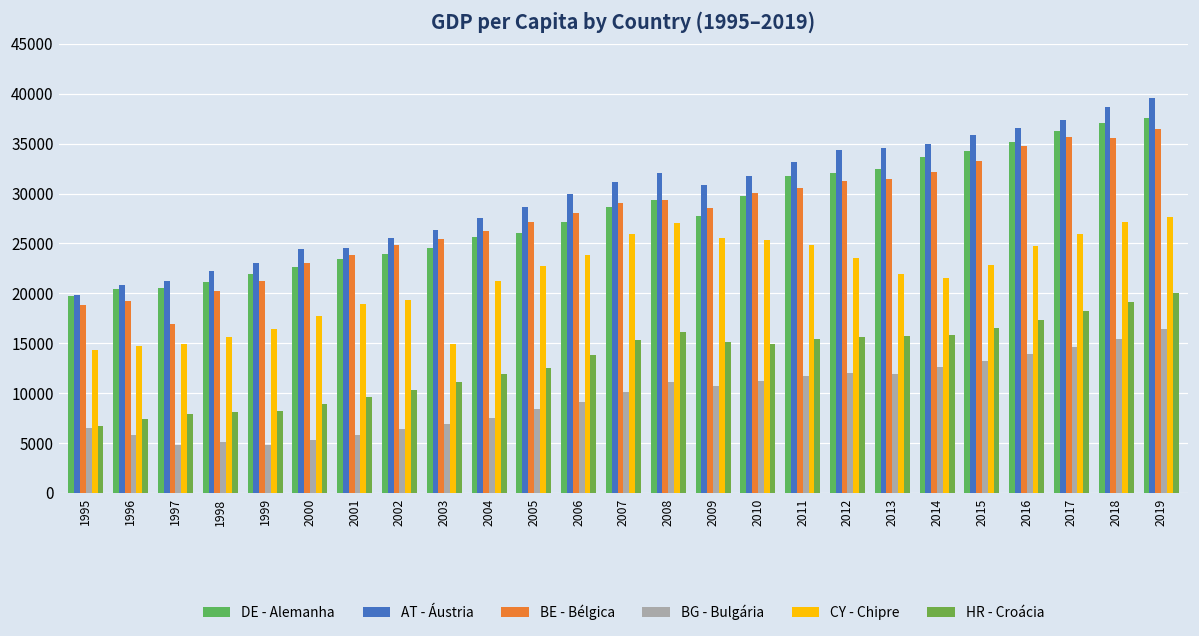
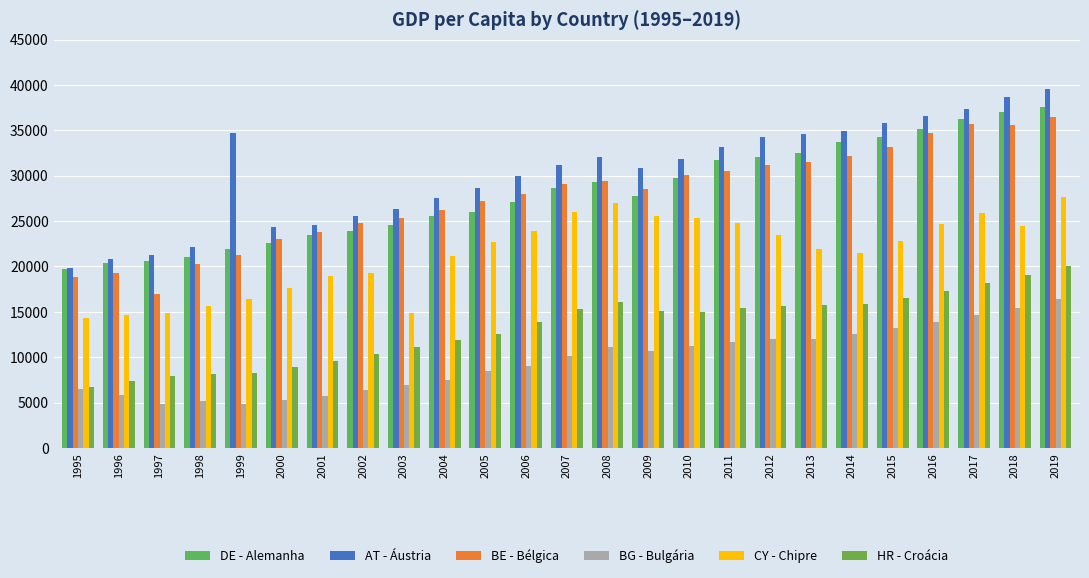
AT - Áustria, 1999: 23000 -> 35000
CY - Chipre, 2018: 27000 -> 24000
